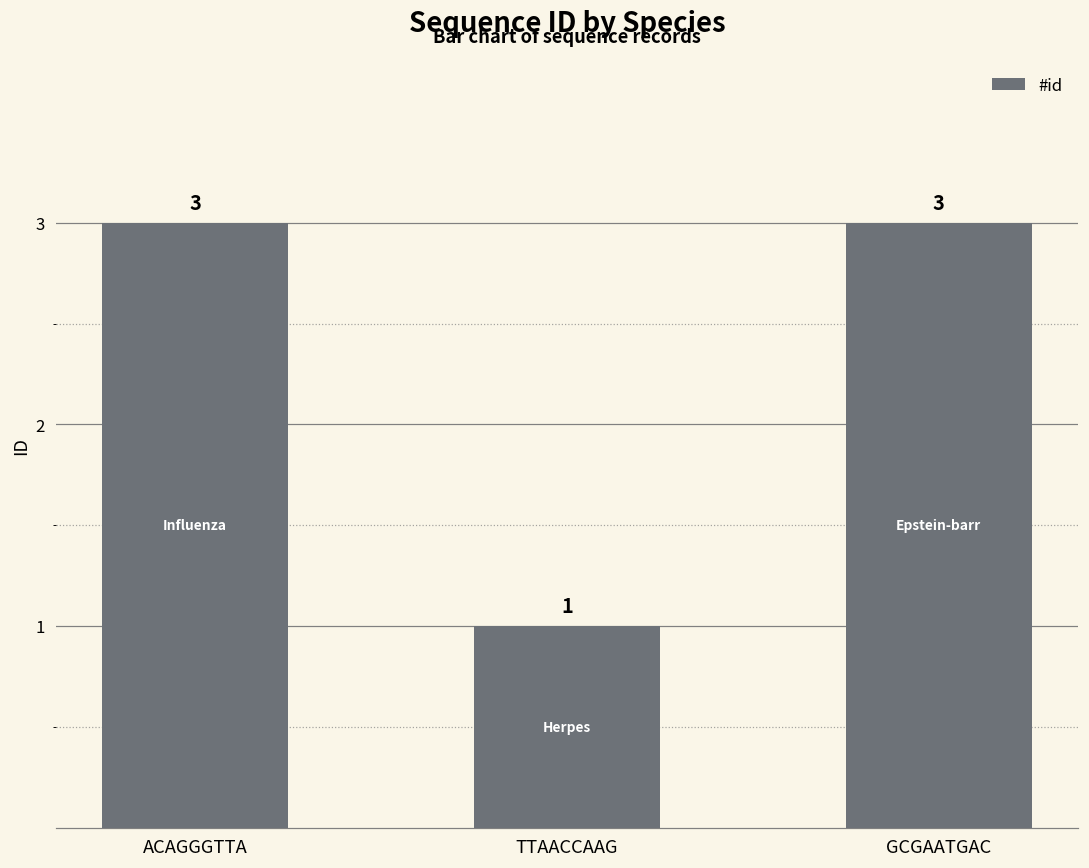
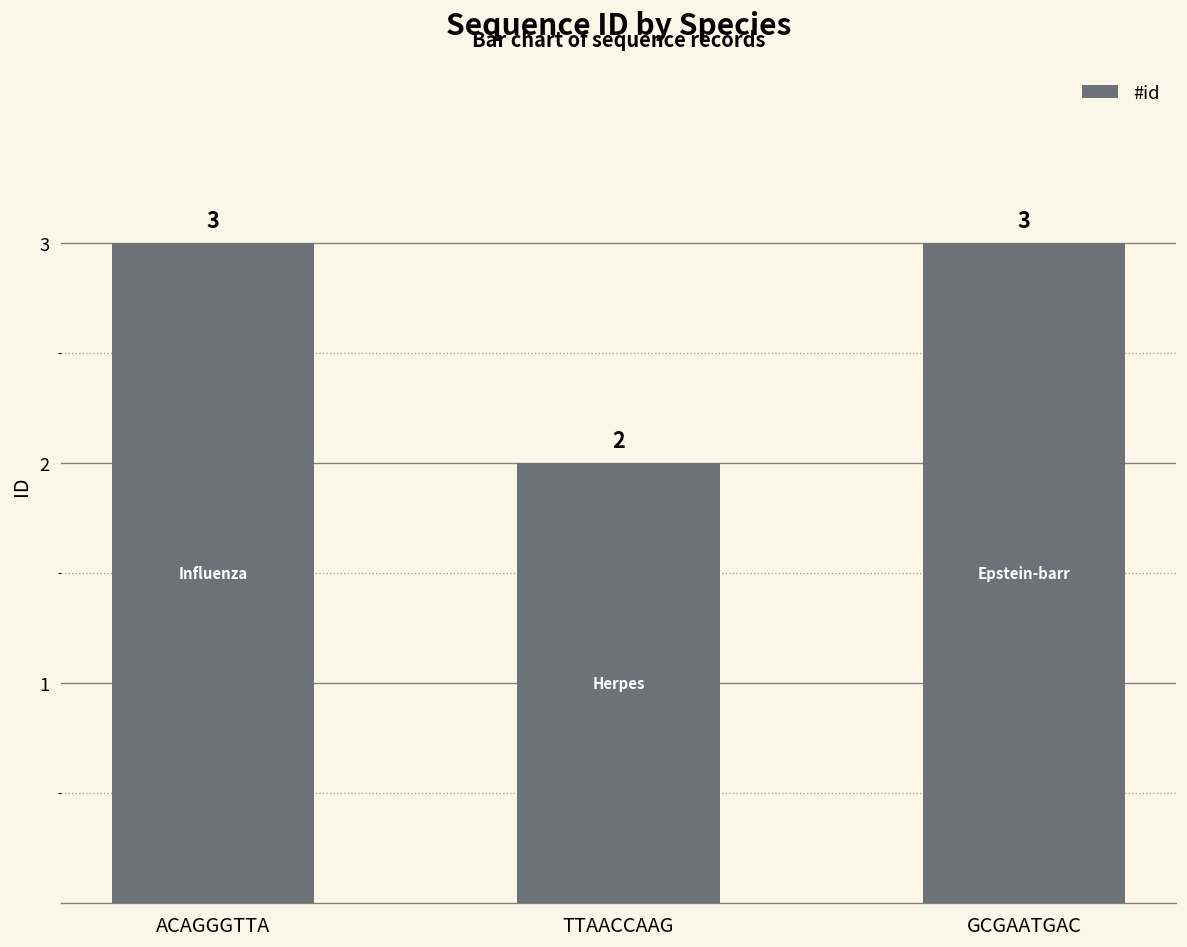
TTAACCAAG: 1 -> 2
